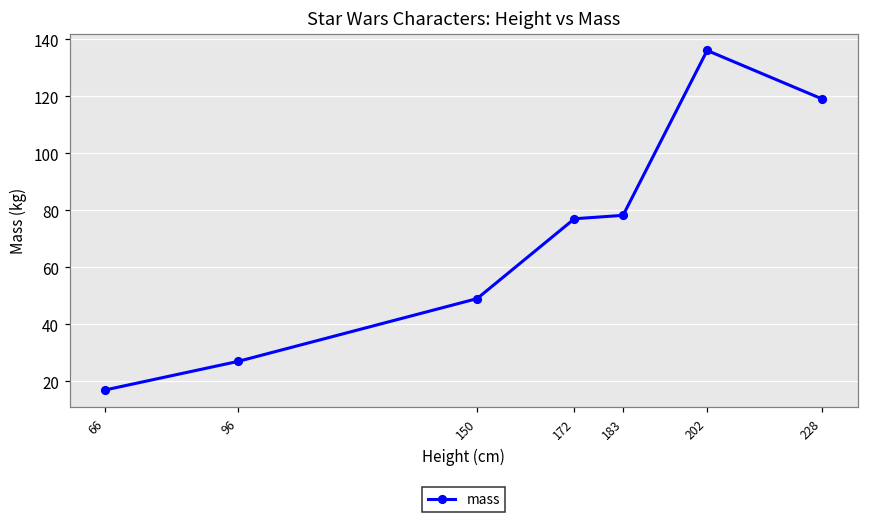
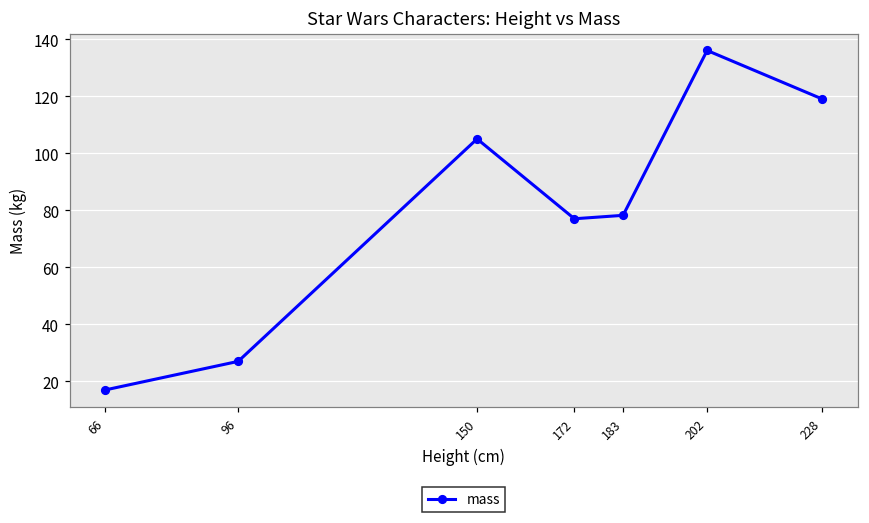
150: 49 -> 105
